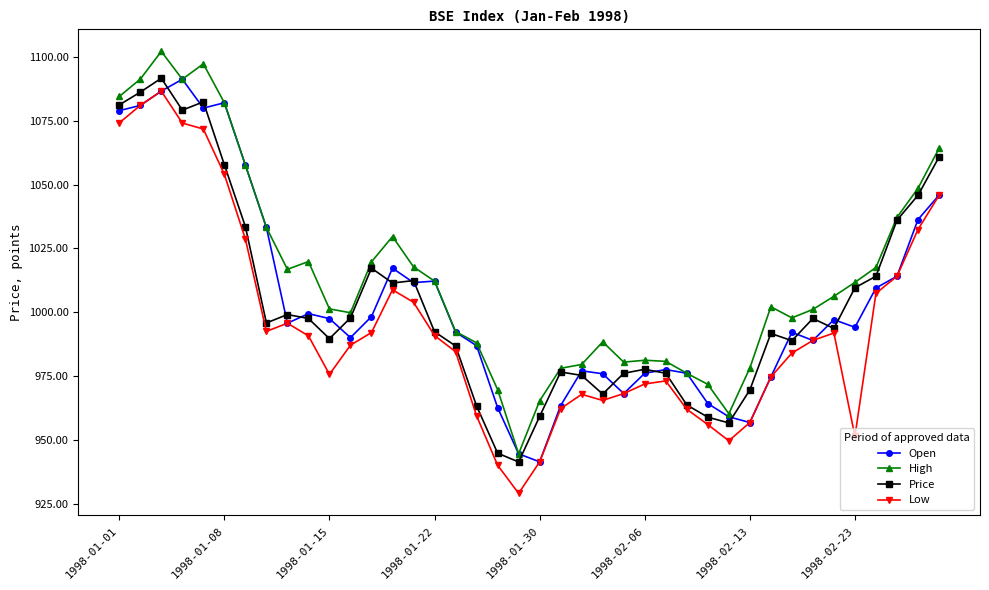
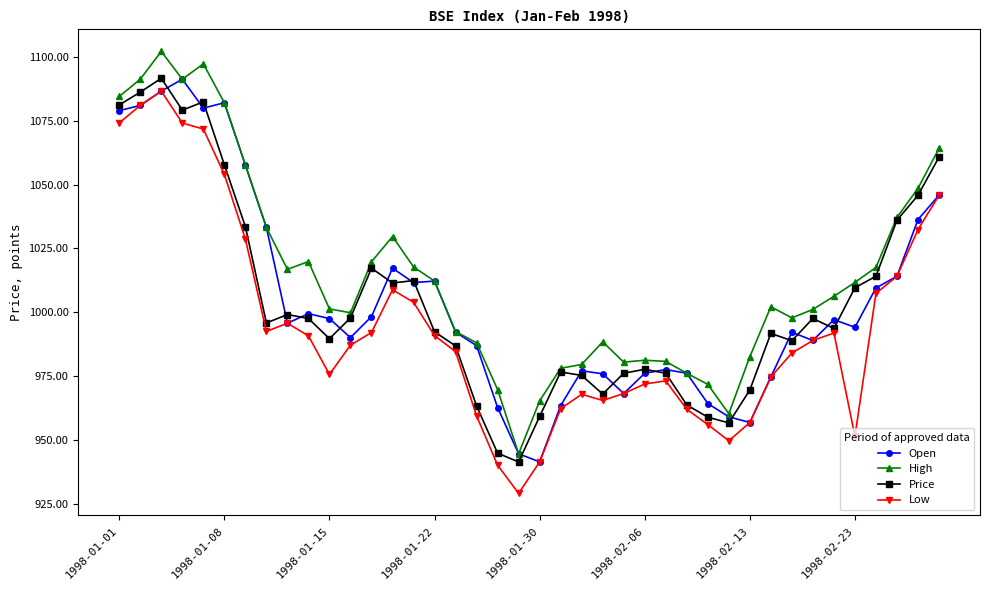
High, 1998-02-13: 978 -> 983
